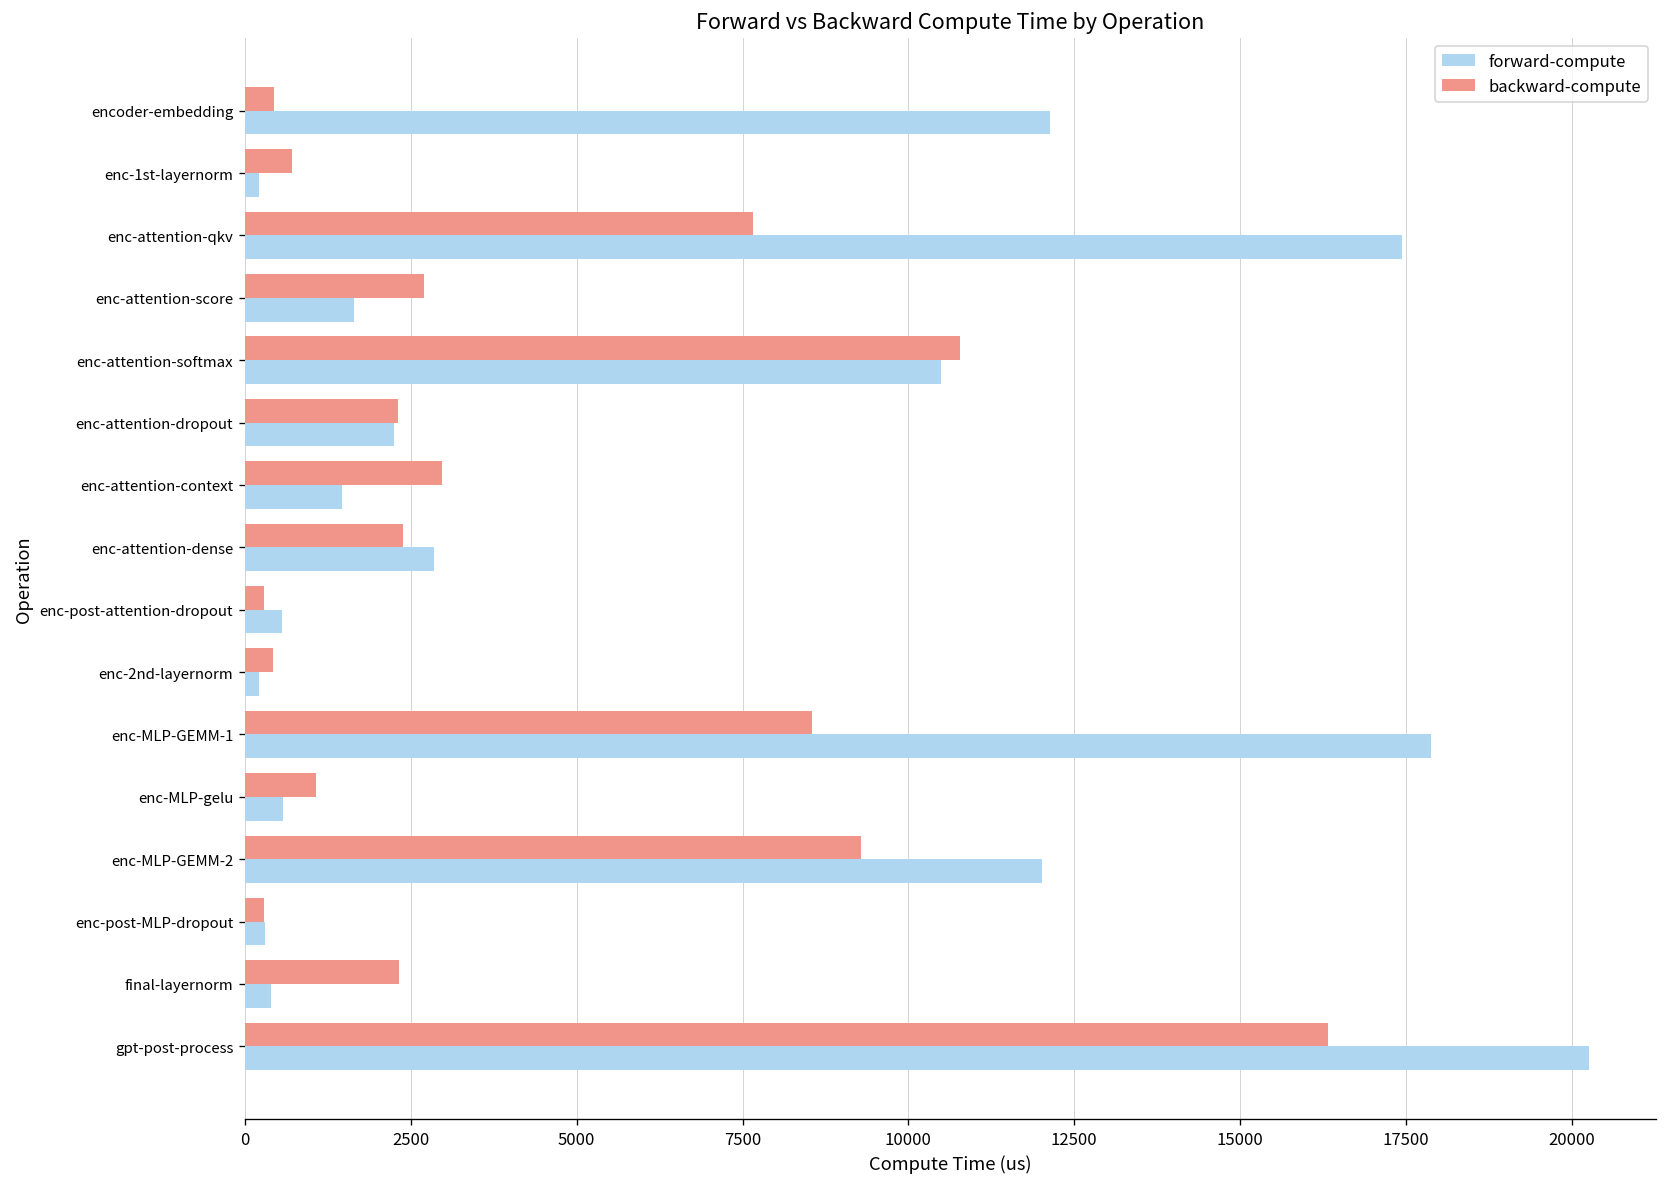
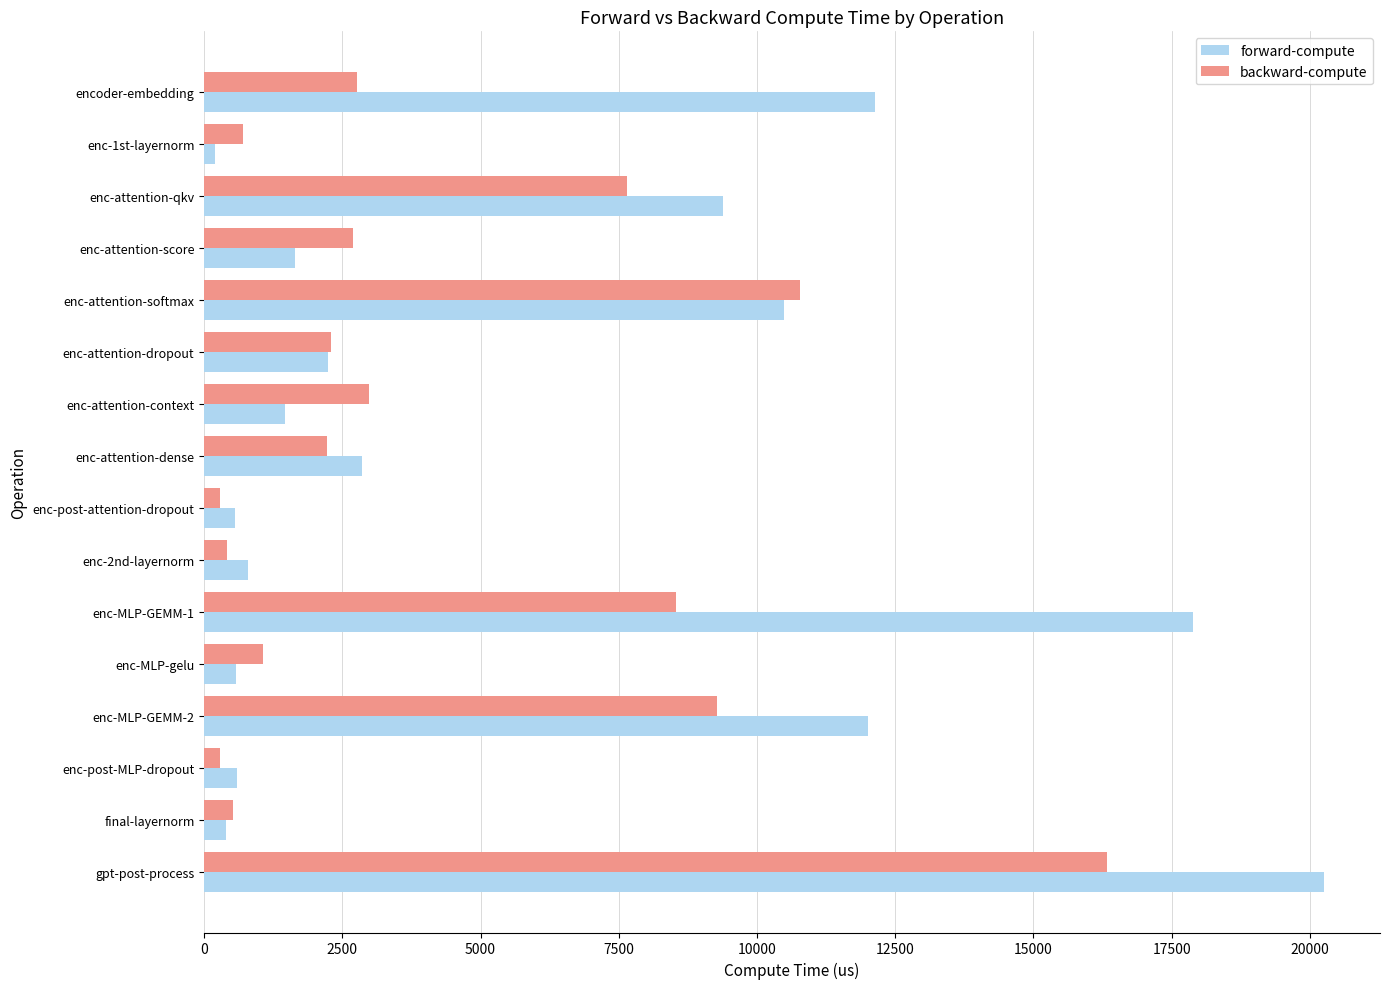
backward-compute, encoder-embedding: 400 -> 2800
forward-compute, enc-attention-qkv: 17400 -> 9400
backward-compute, enc-attention-dense: 2400 -> 2200
forward-compute, enc-2nd-layernorm: 200 -> 800
forward-compute, enc-post-MLP-dropout: 300 -> 600
backward-compute, final-layernorm: 2300 -> 500
